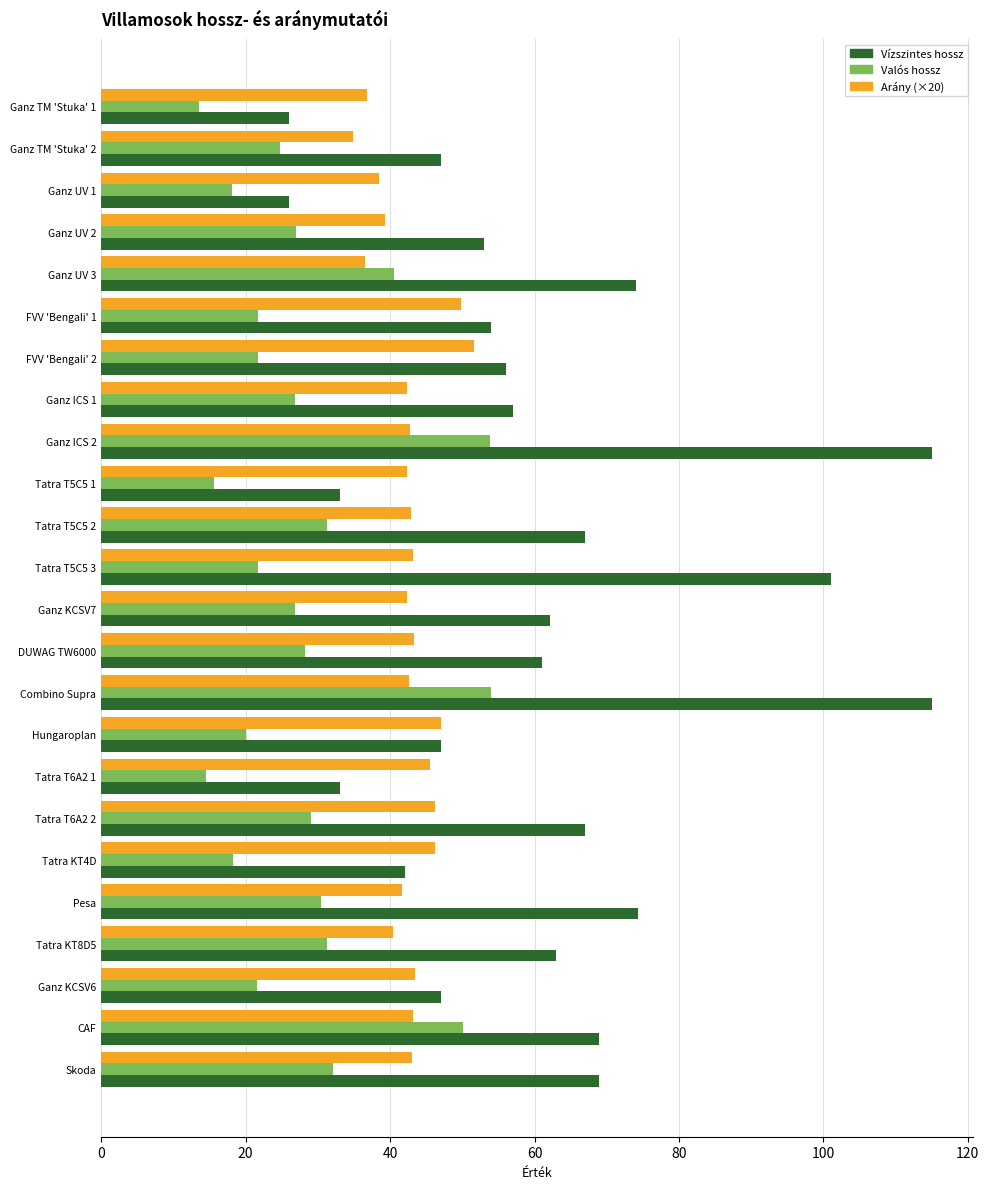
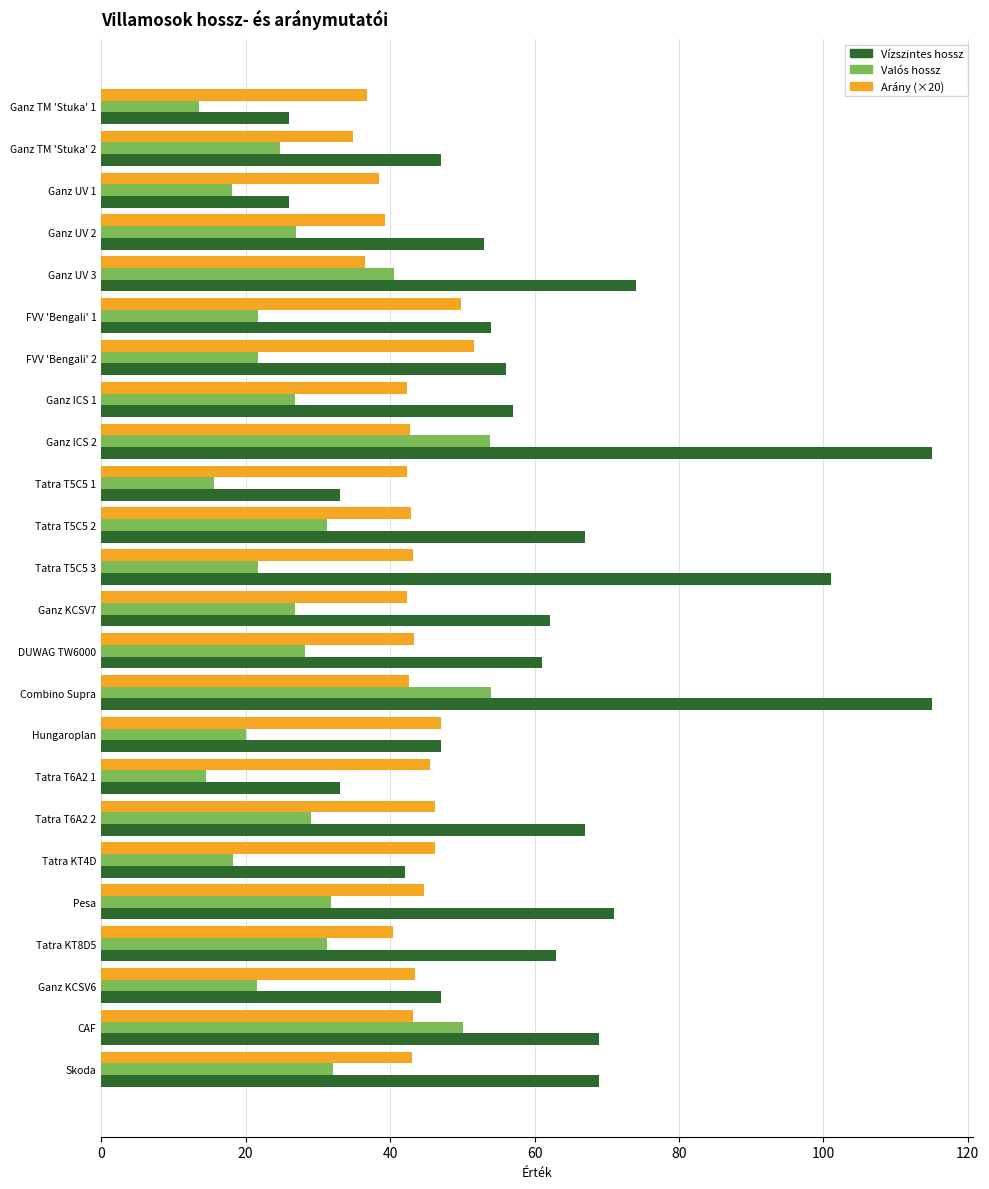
Arány (×20), Pesa: 42 -> 45
Valós hossz, Pesa: 31 -> 32
Vízszintes hossz, Pesa: 74 -> 71
